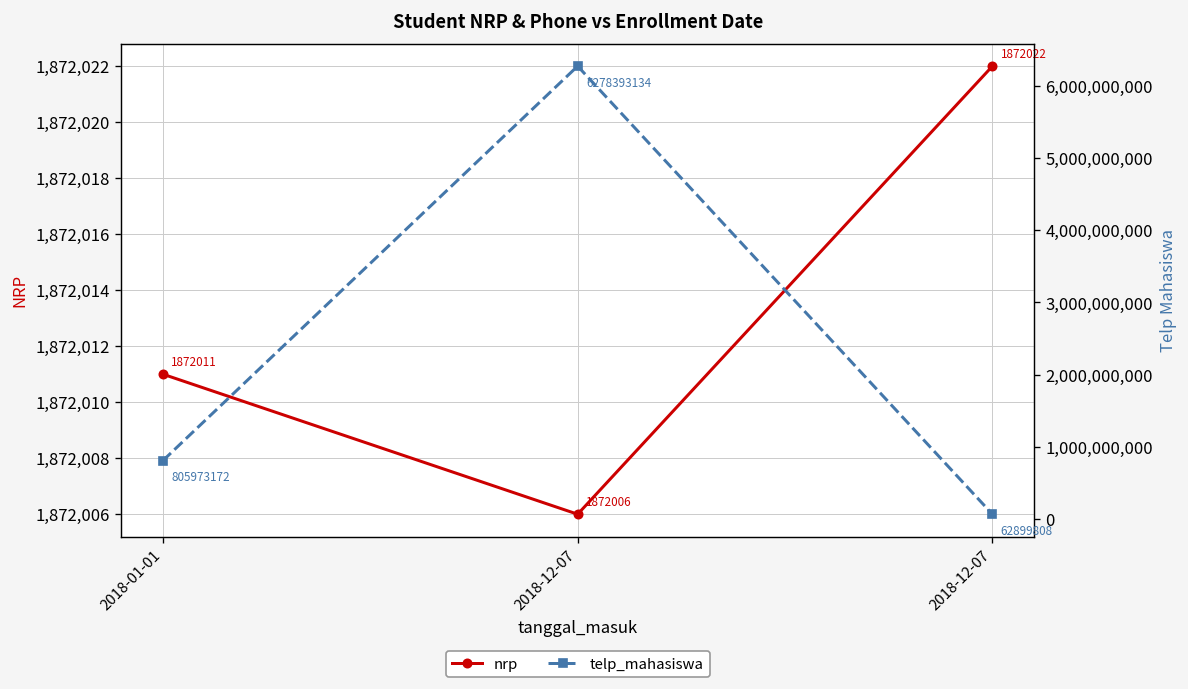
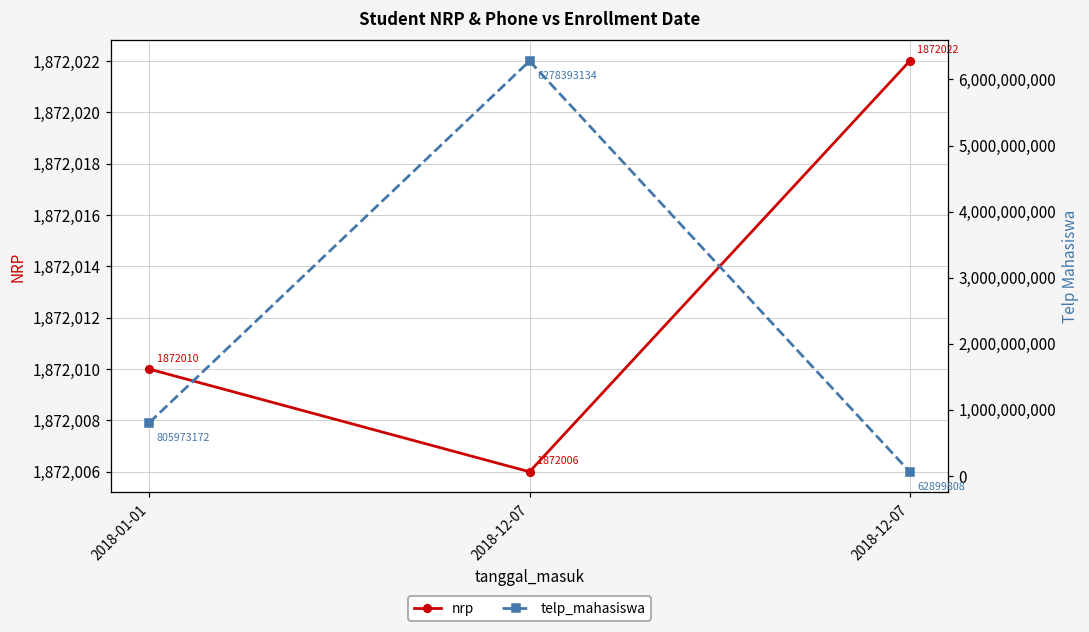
nrp, 2018-01-01: 1872011 -> 1872010
